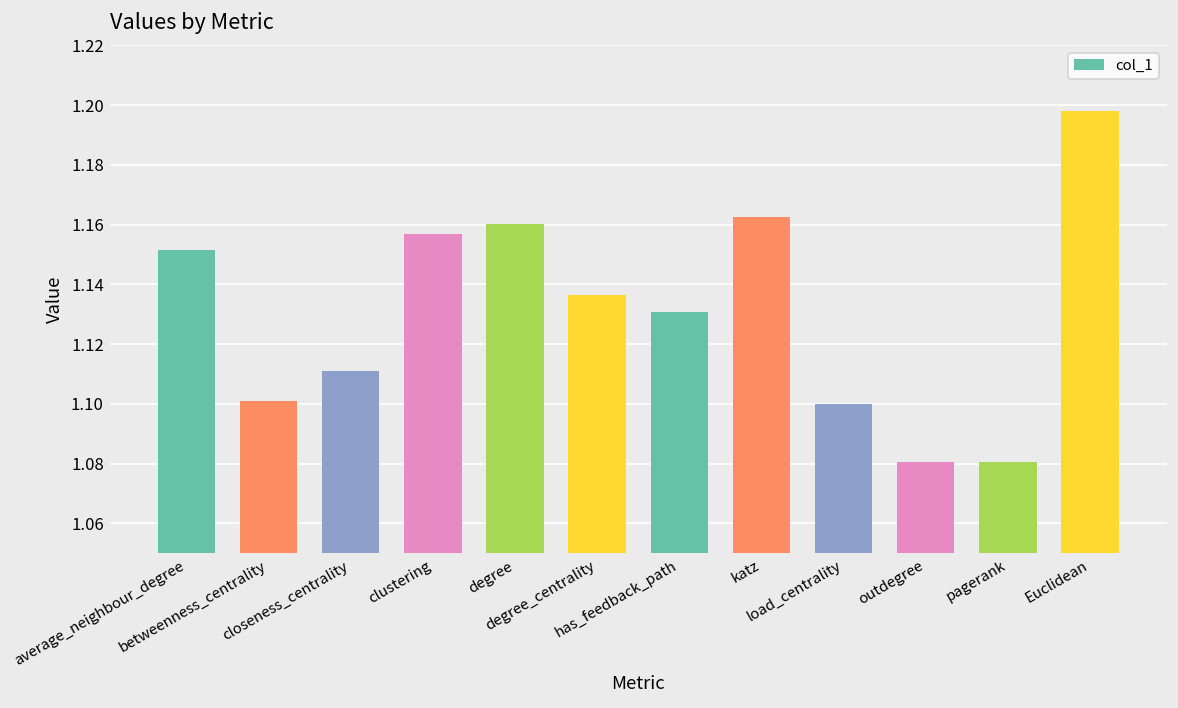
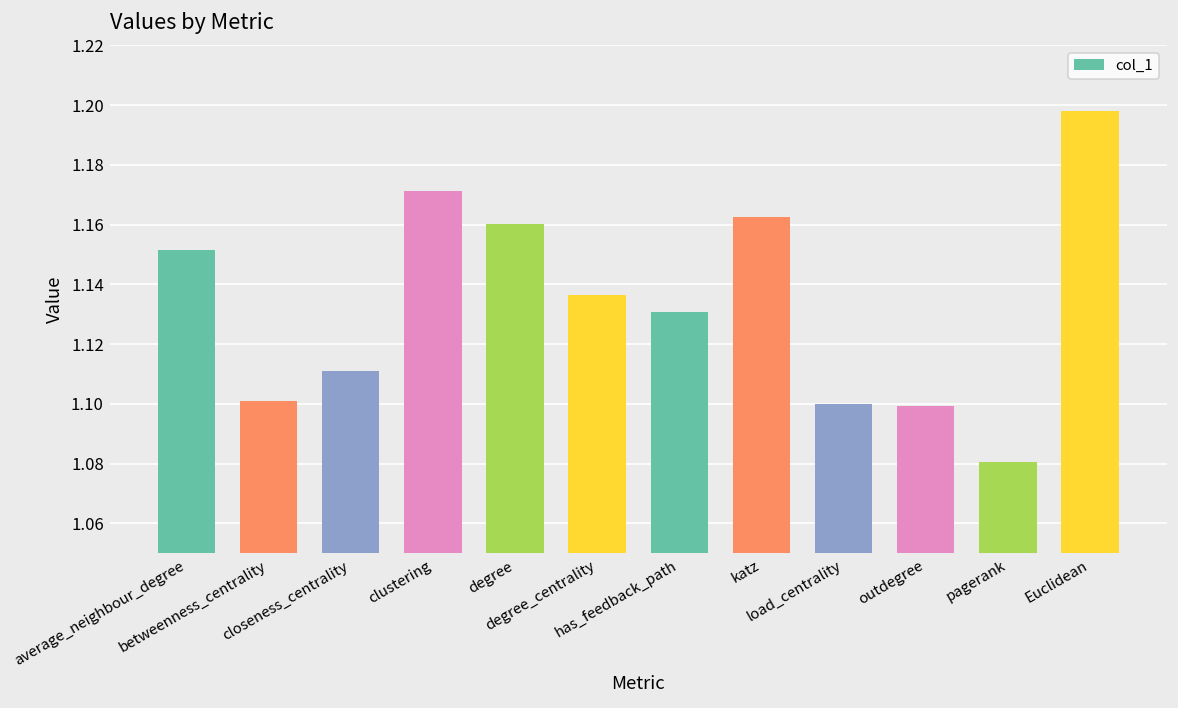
clustering: 1.157 -> 1.171
outdegree: 1.081 -> 1.099
